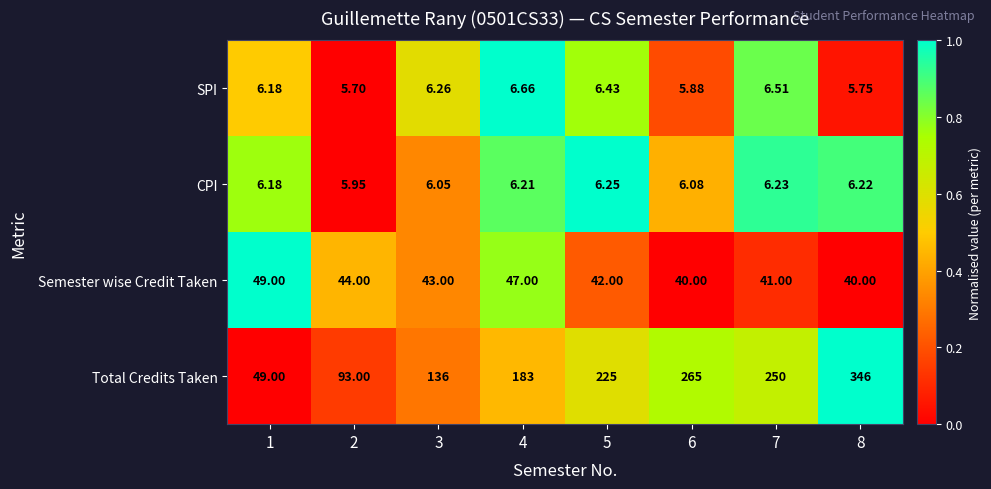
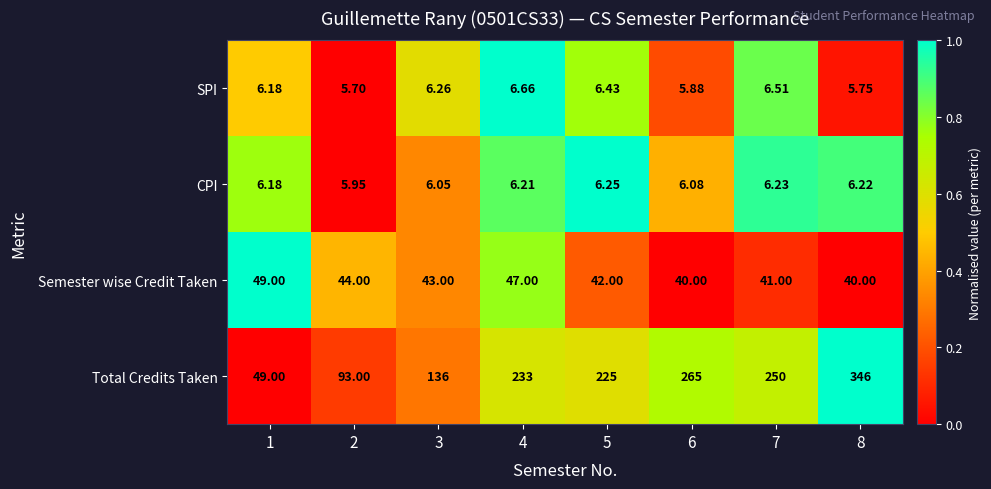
Total Credits Taken, 4: 183 -> 233
